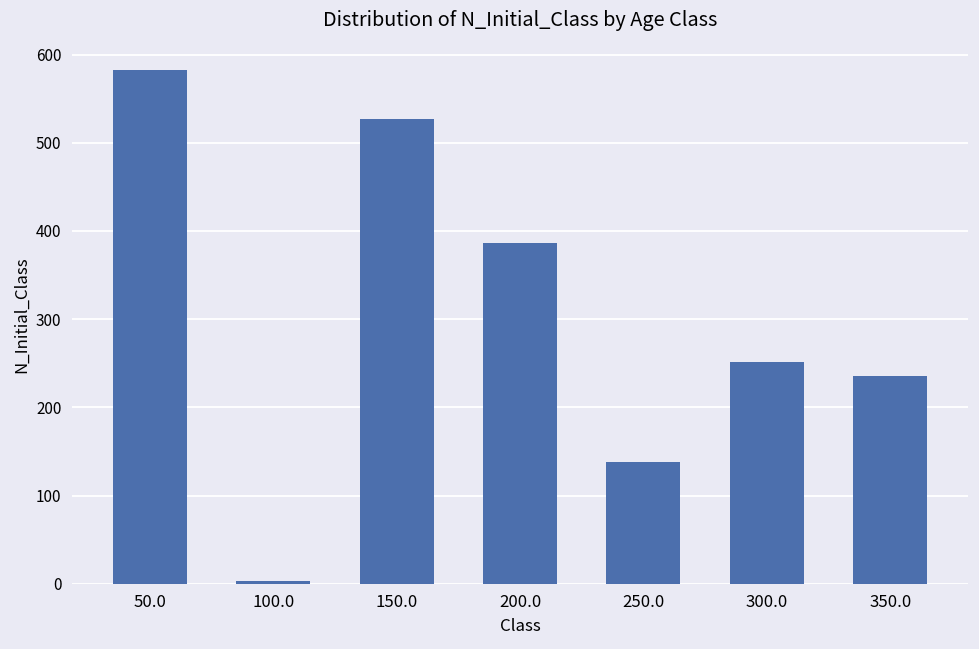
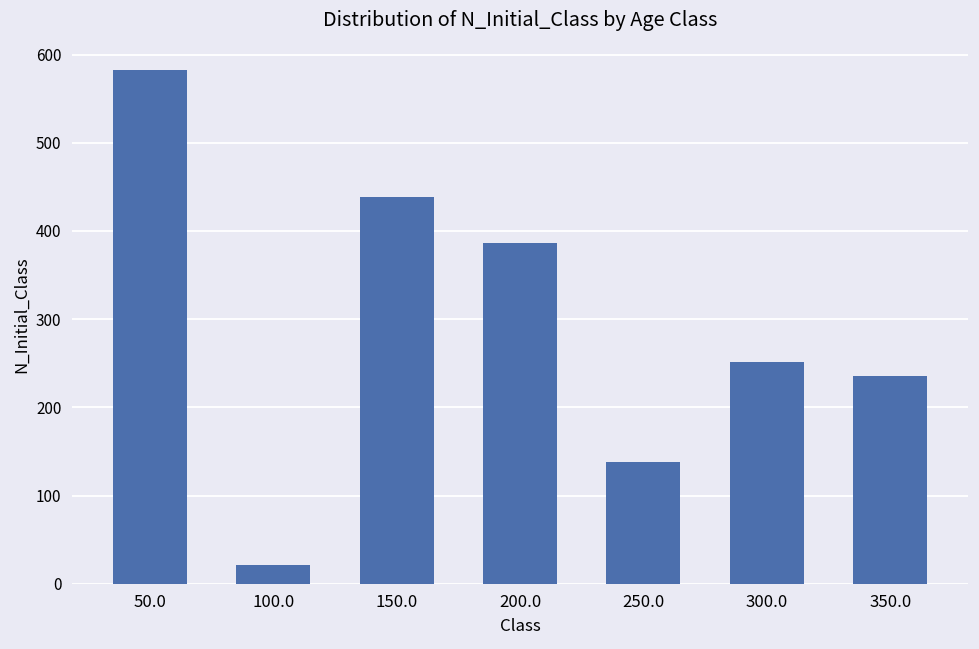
100.0: 0 -> 20
150.0: 530 -> 440
